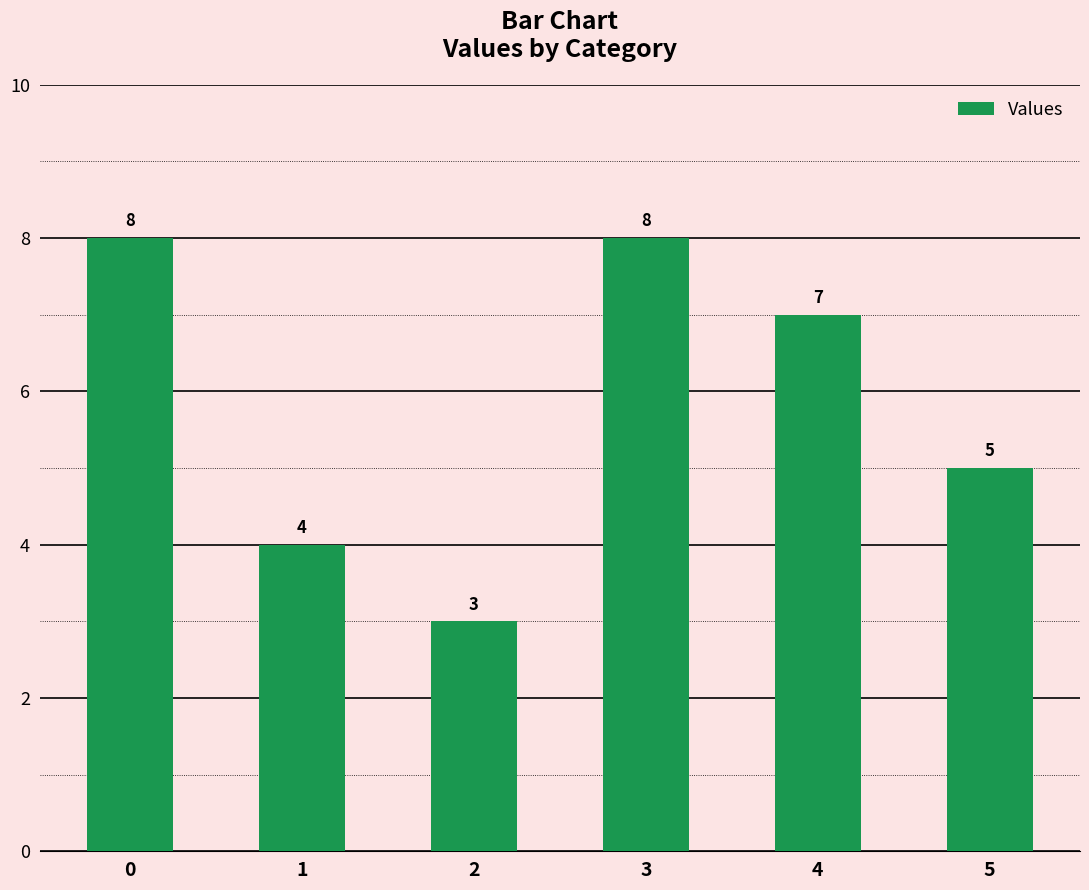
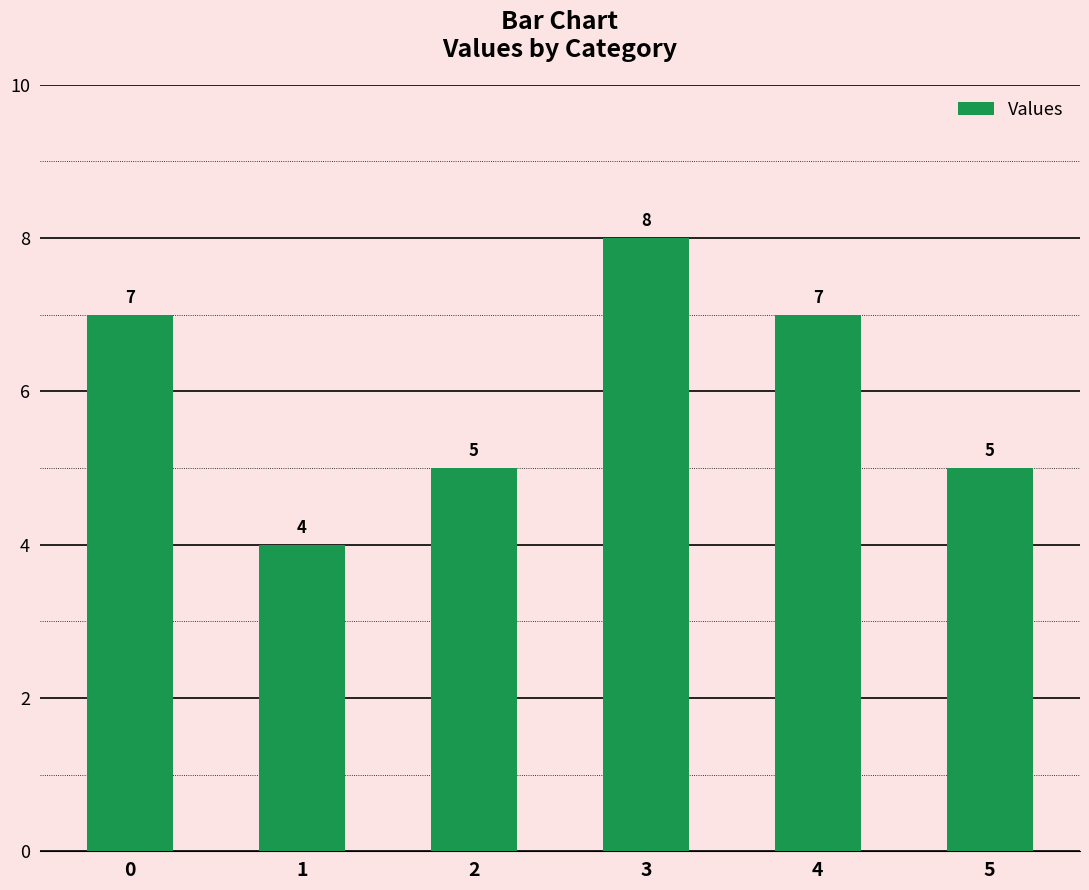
0: 8 -> 7
2: 3 -> 5
